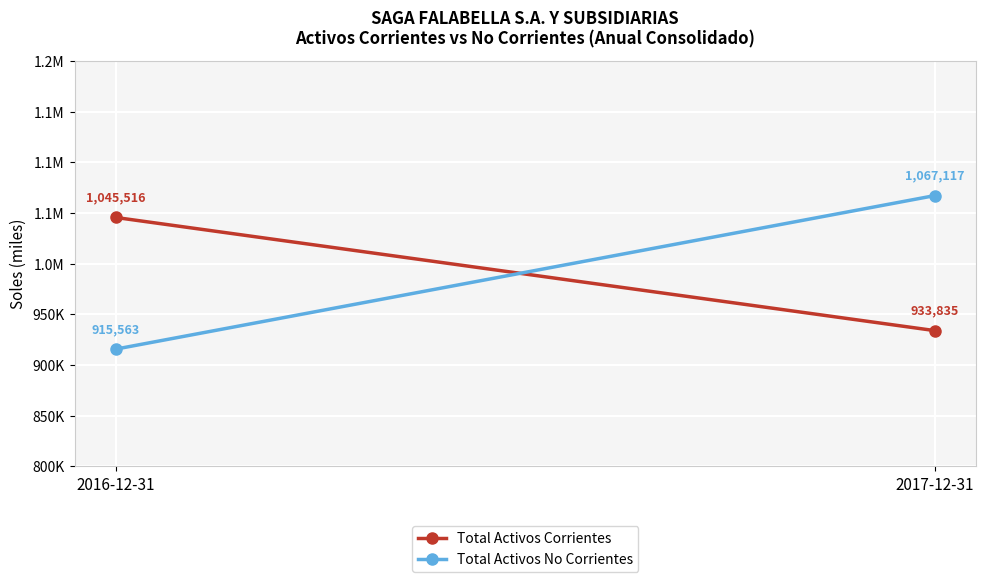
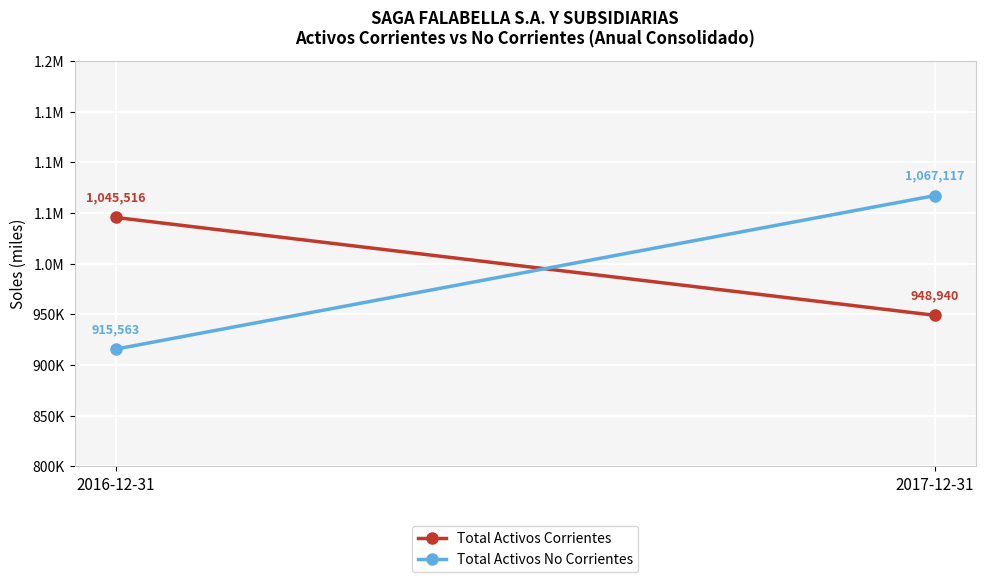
Total Activos Corrientes, 2017-12-31: 933,835 -> 948,940
